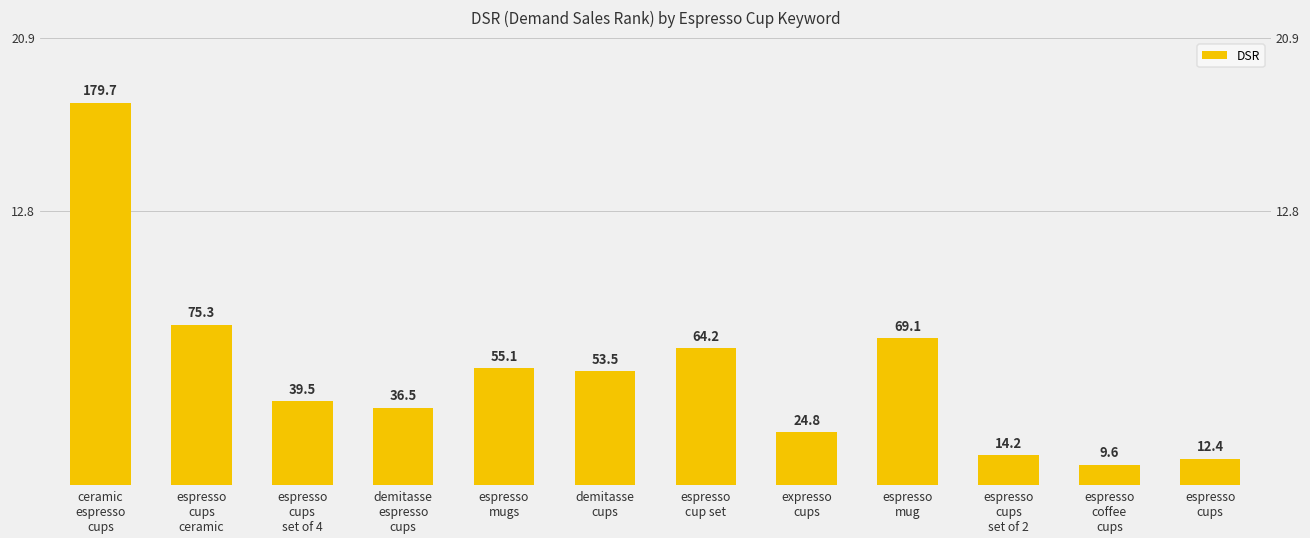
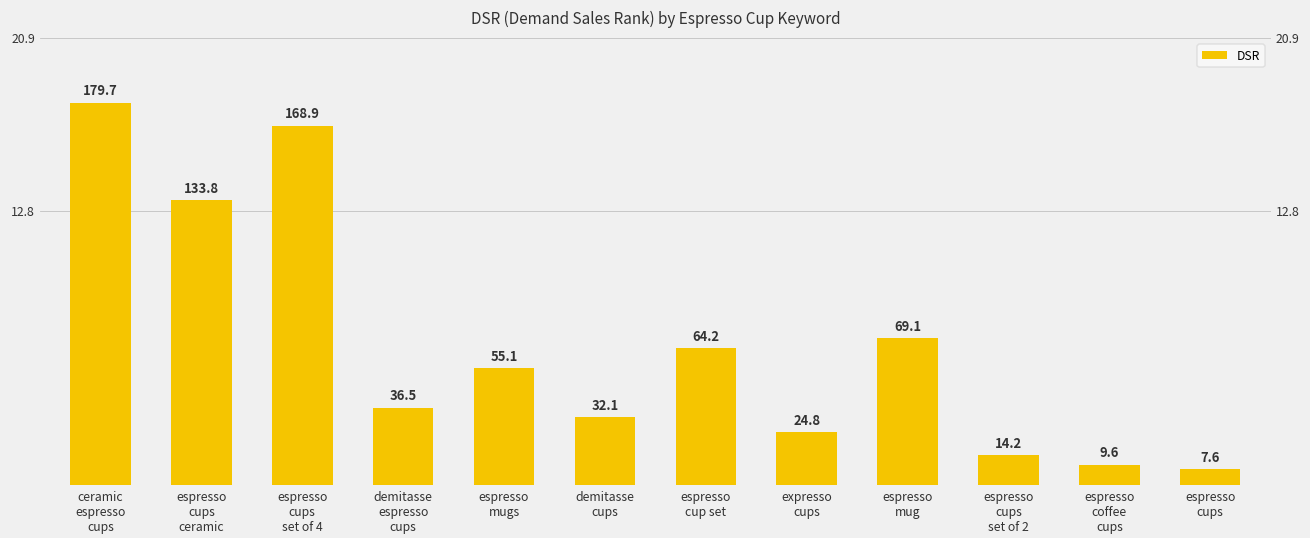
espresso cups ceramic: 75.3 -> 133.8
espresso cups set of 4: 39.5 -> 168.9
demitasse cups: 53.5 -> 32.1
espresso cups: 12.4 -> 7.6
